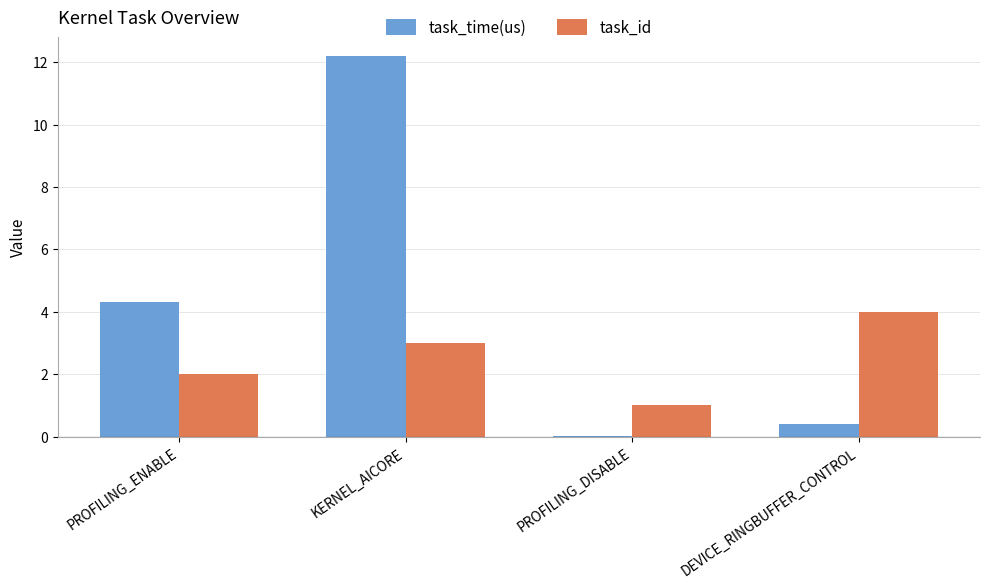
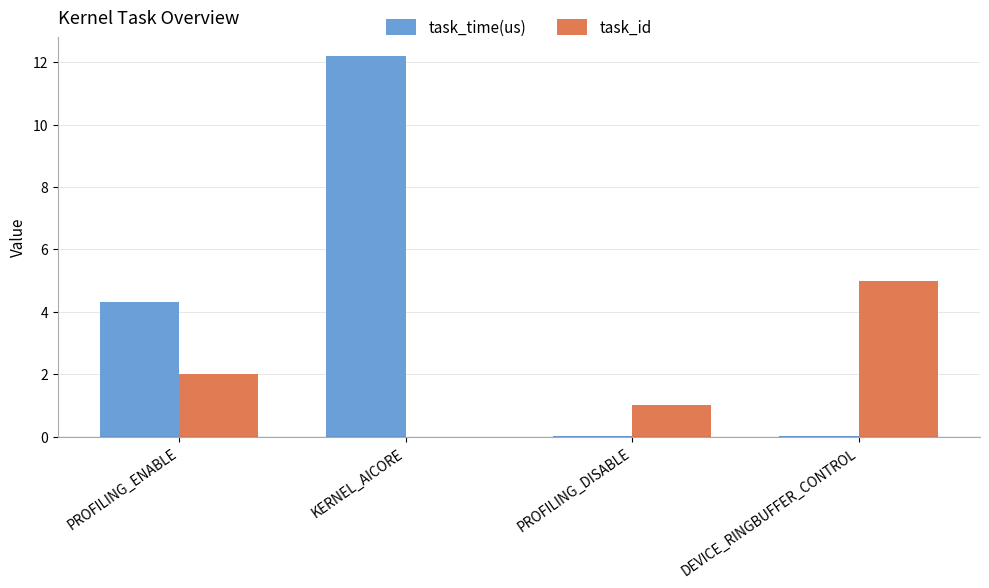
task_id, KERNEL_AICORE: 3 -> 0
task_time(us), DEVICE_RINGBUFFER_CONTROL: 0.4 -> 0.0
task_id, DEVICE_RINGBUFFER_CONTROL: 4 -> 5
